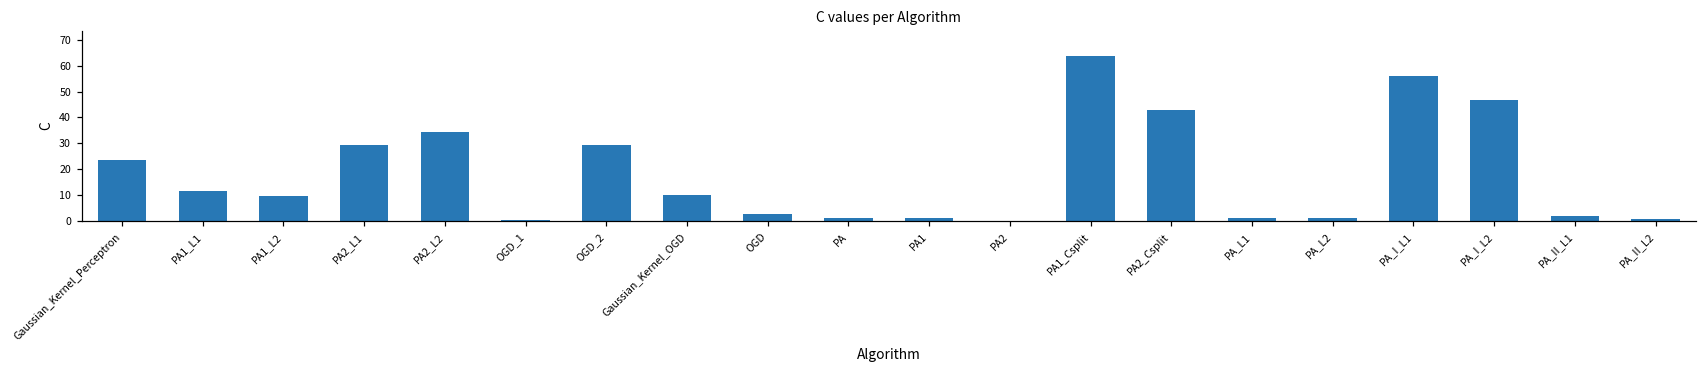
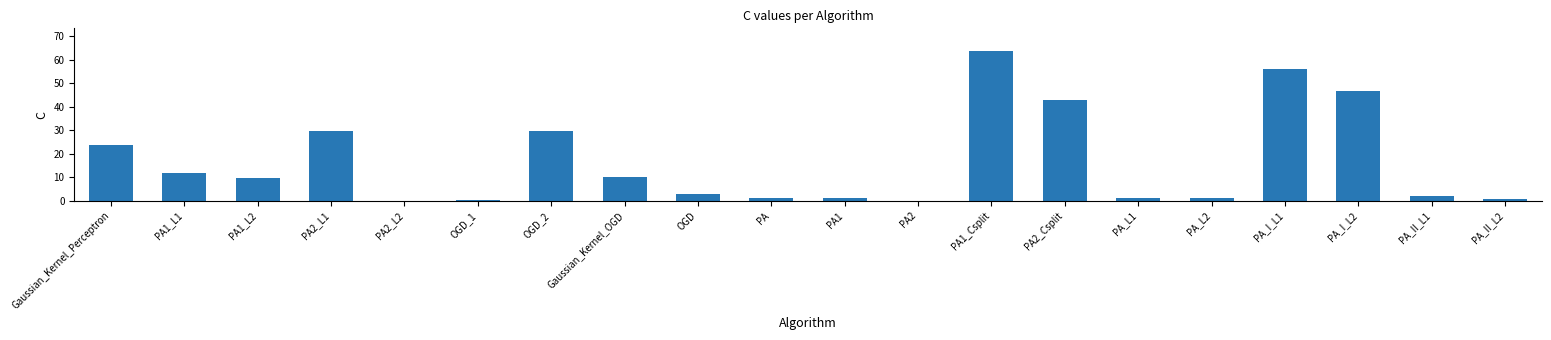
PA2_L2: 35 -> 0
